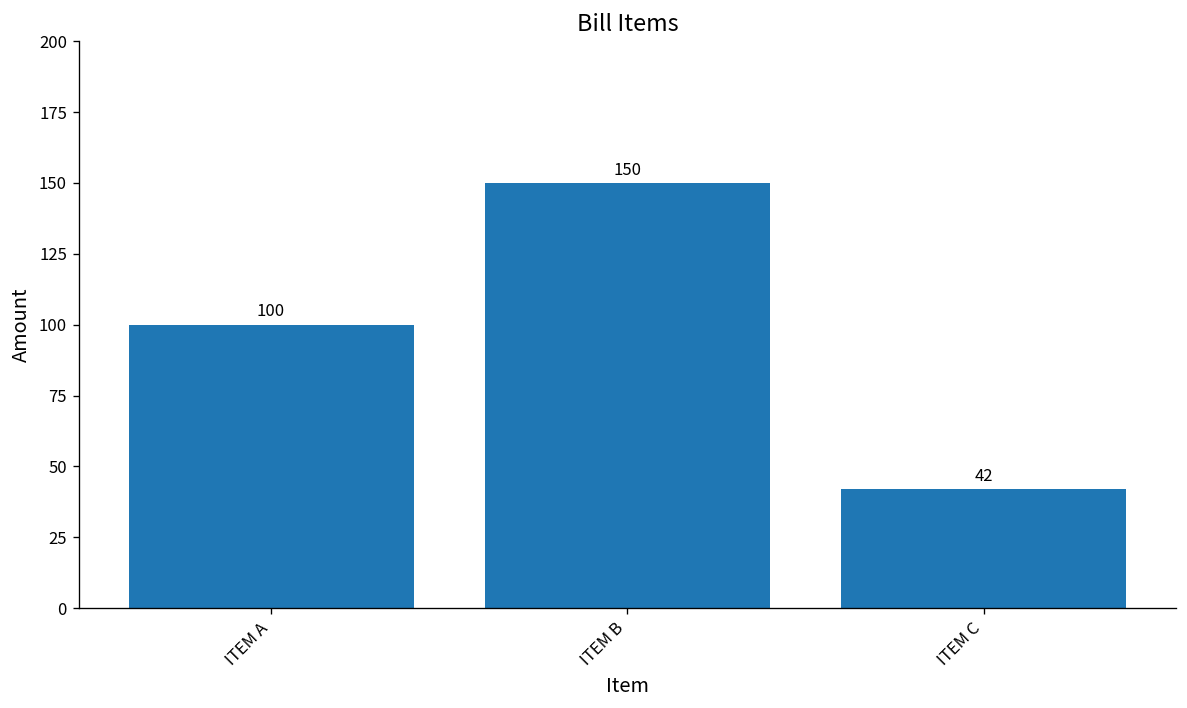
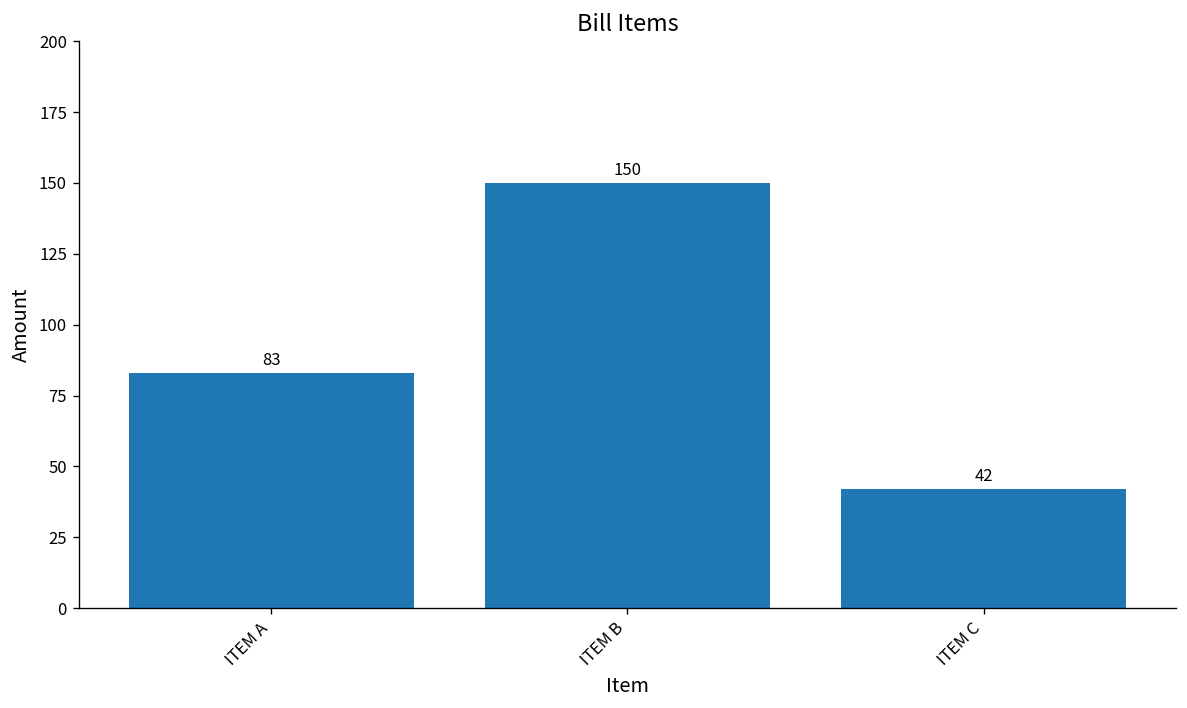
ITEM A: 100 -> 83
